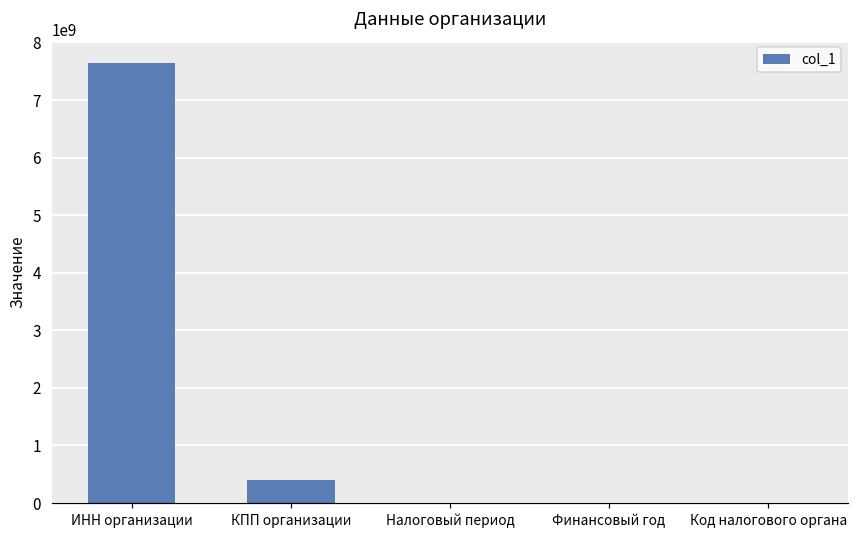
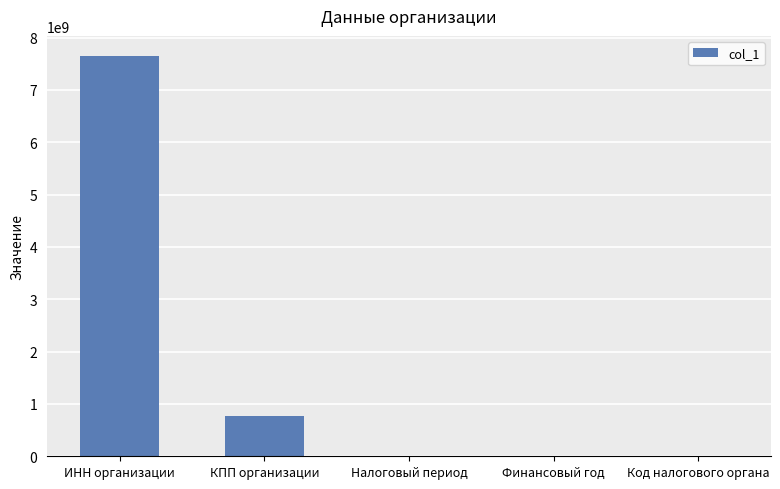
КПП организации: 400000000 -> 800000000
